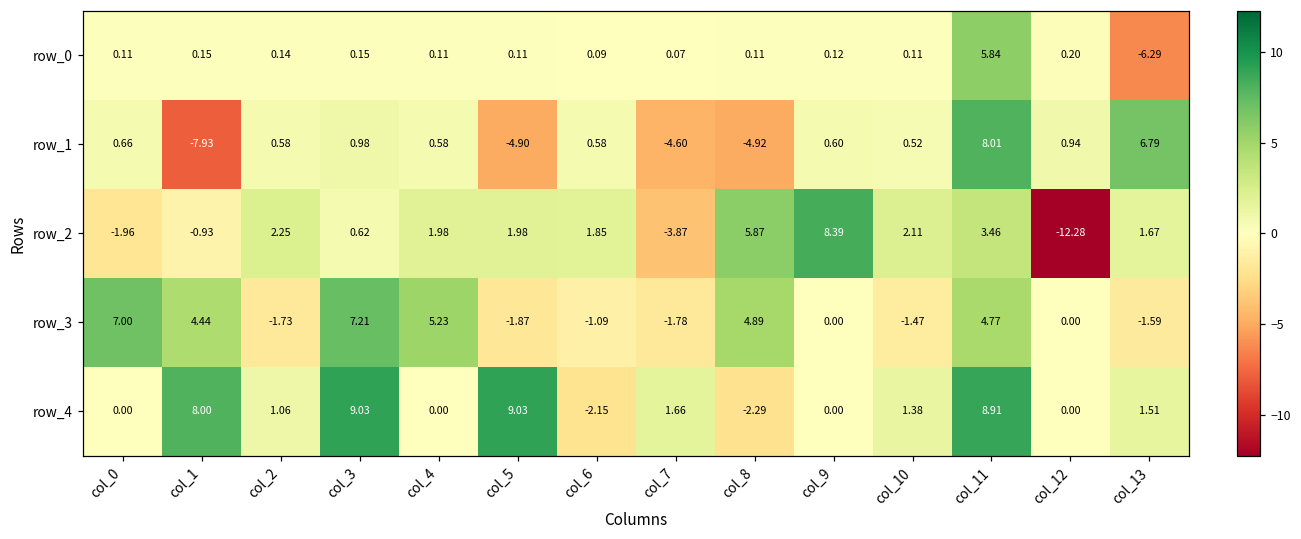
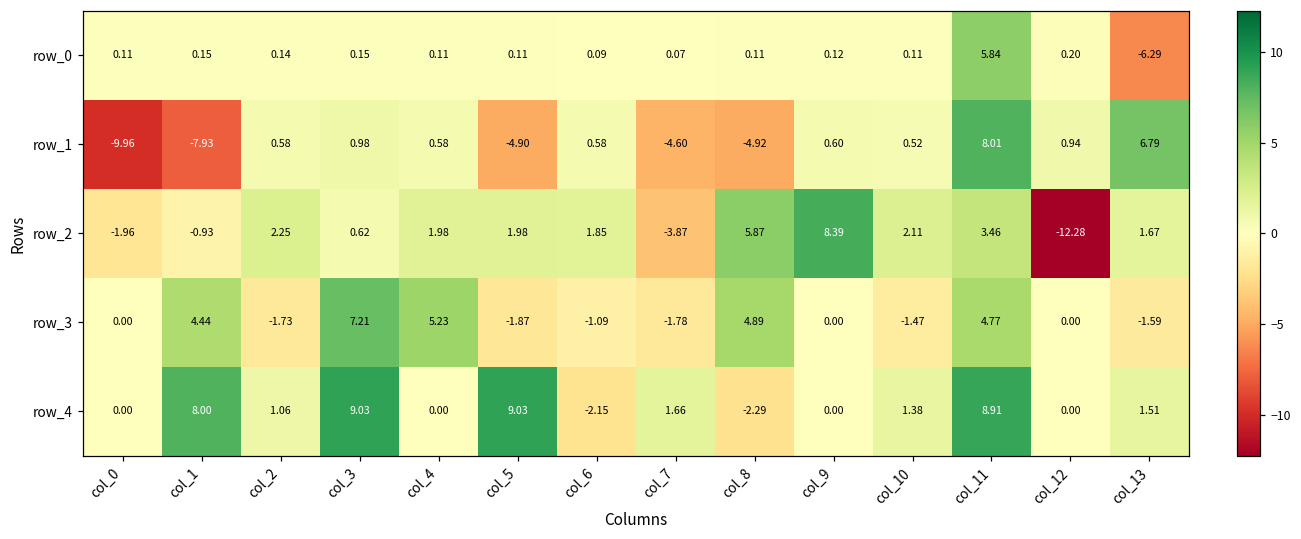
row_1, col_0: 0.66 -> -9.96
row_3, col_0: 7.00 -> 0.00
